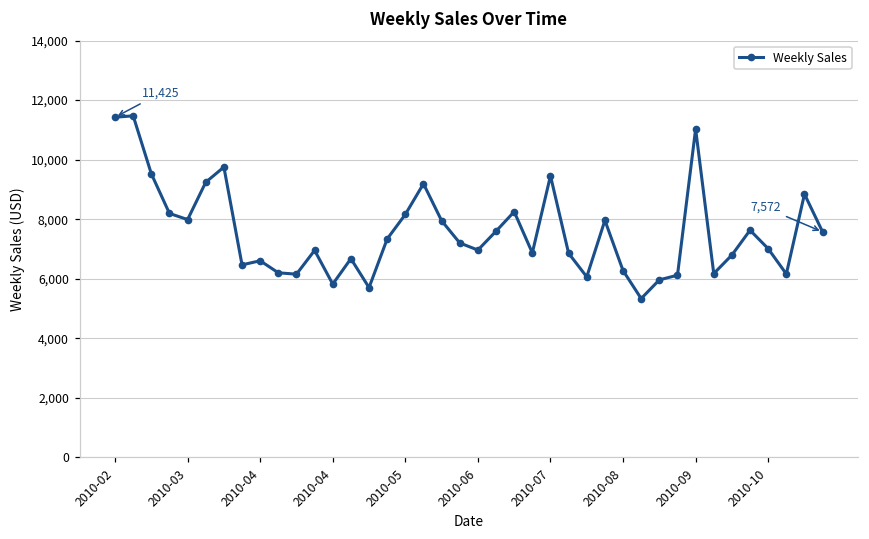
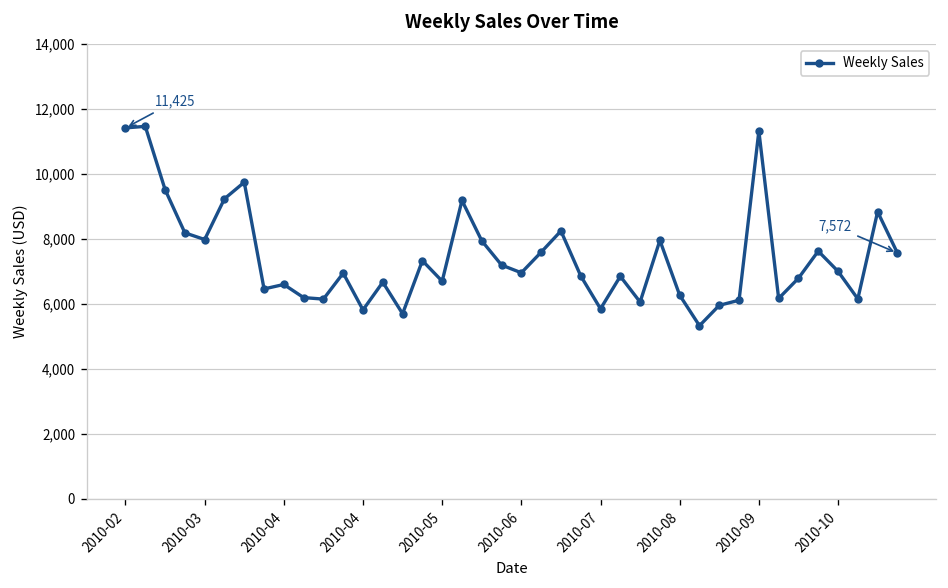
2010-05: 8,200 -> 6,700
2010-07: 9,500 -> 5,900
2010-09: 11,000 -> 11,300
